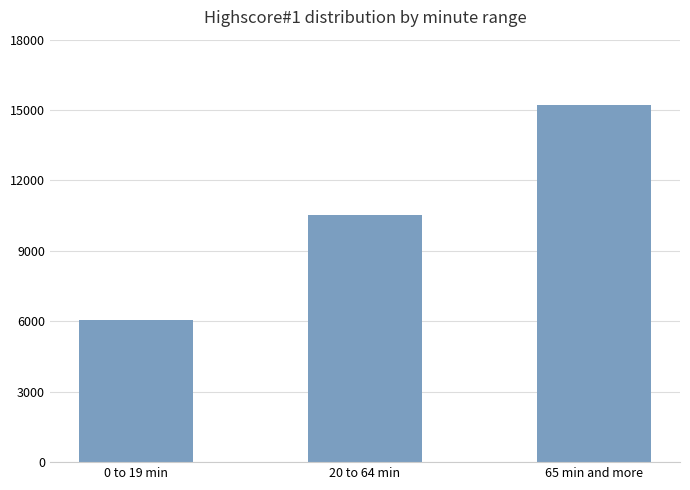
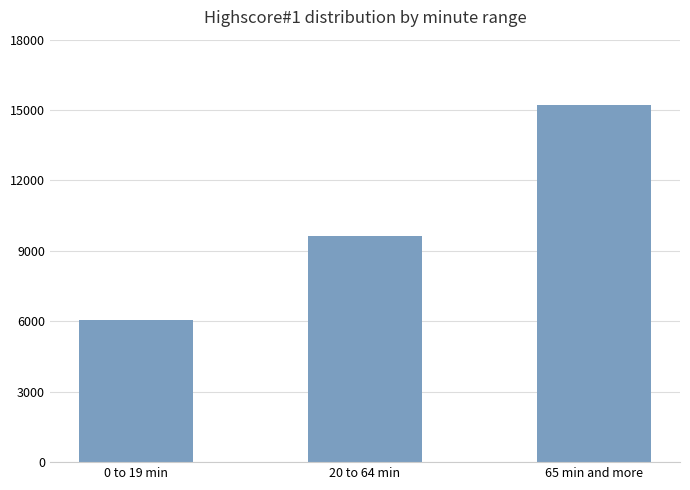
20 to 64 min: 10500 -> 9700
